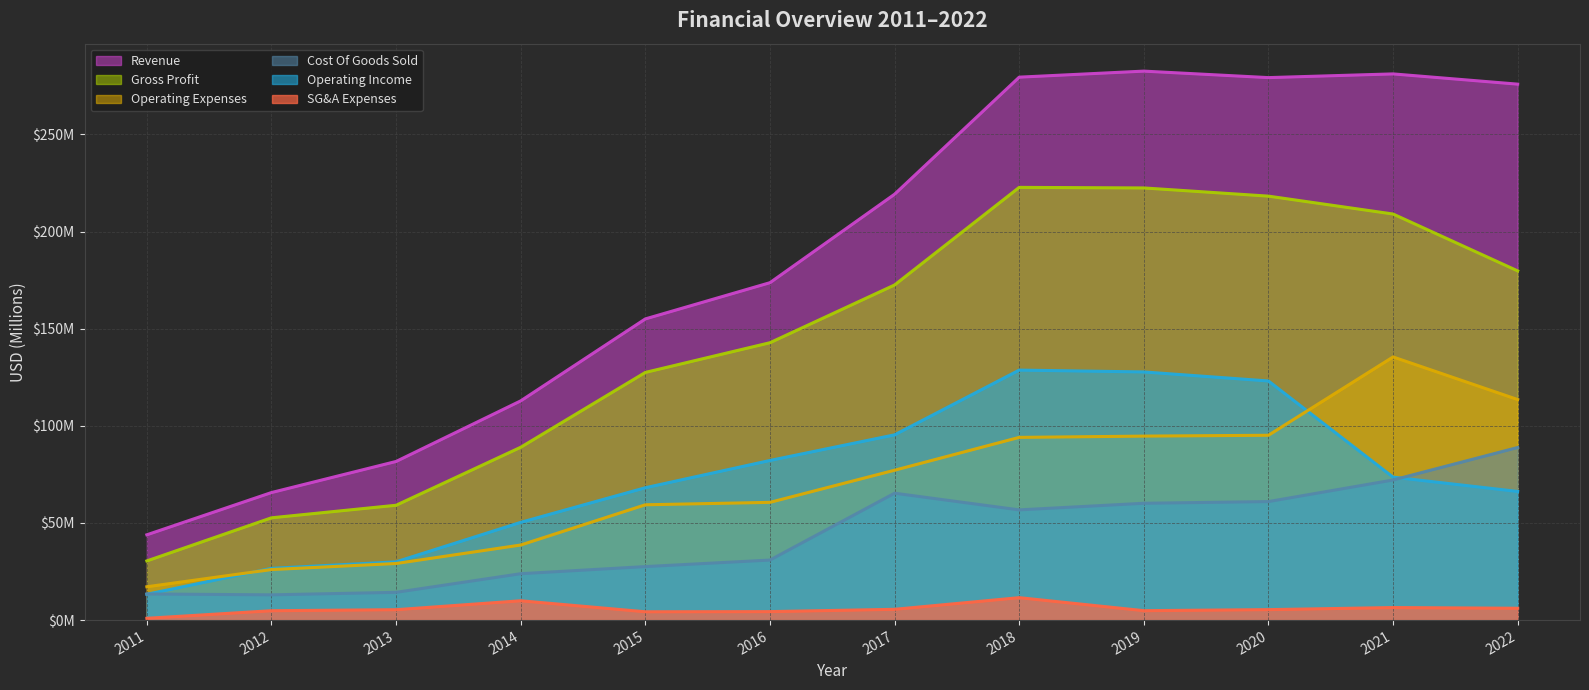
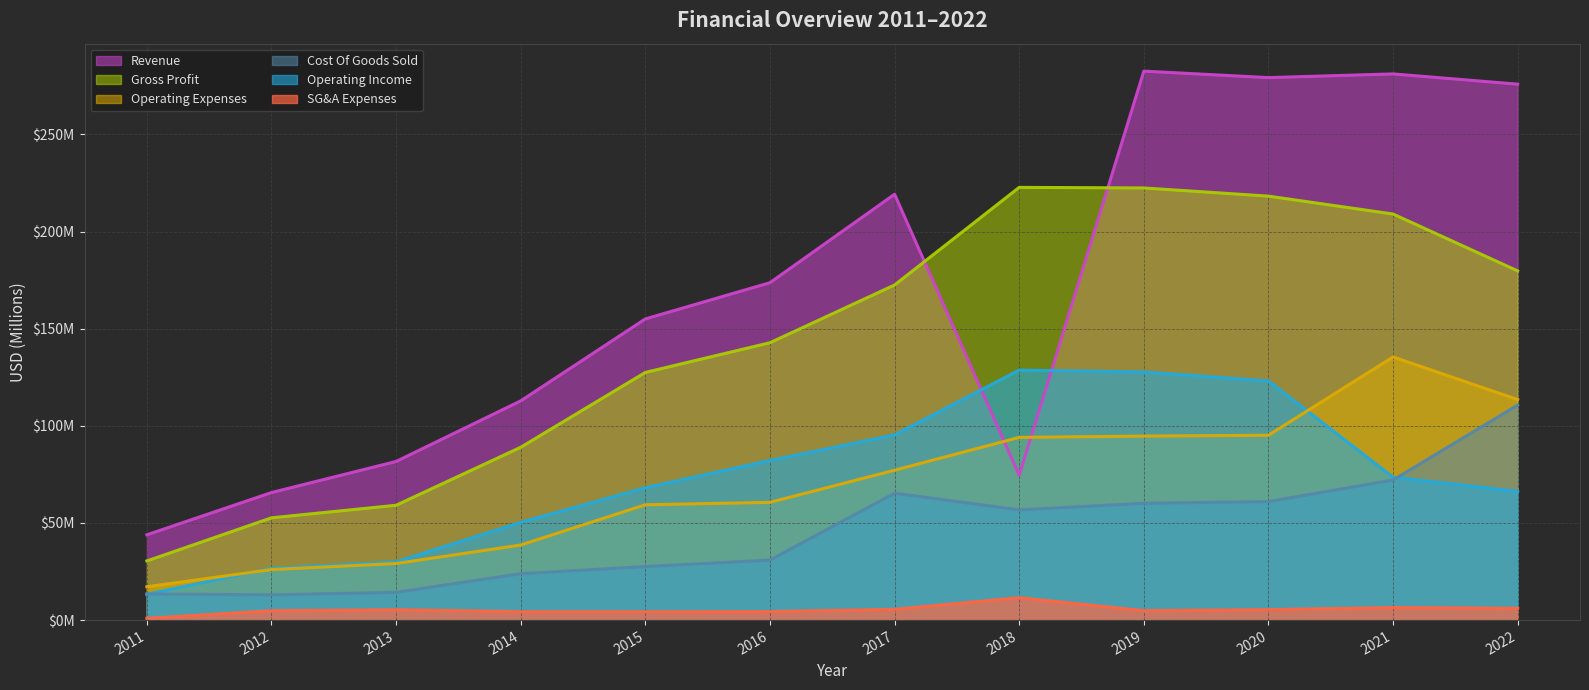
SG&A Expenses, 2014: $10000000 -> $4000000
Revenue, 2018: $279000000 -> $75000000
Cost Of Goods Sold, 2022: $89000000 -> $111000000
